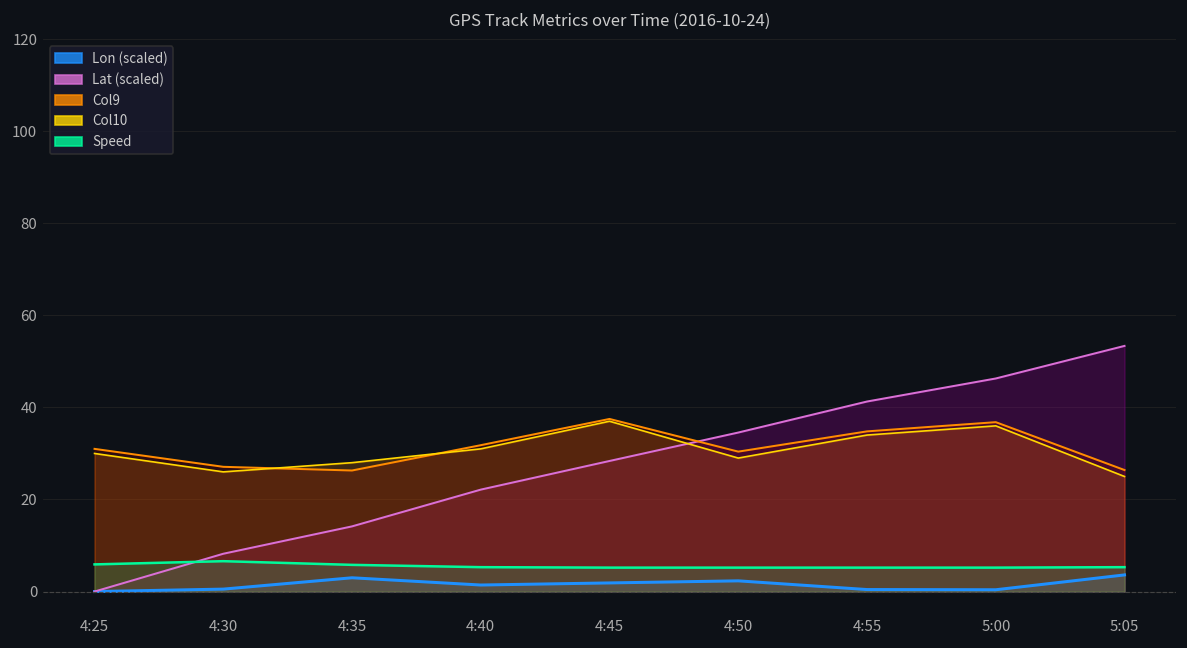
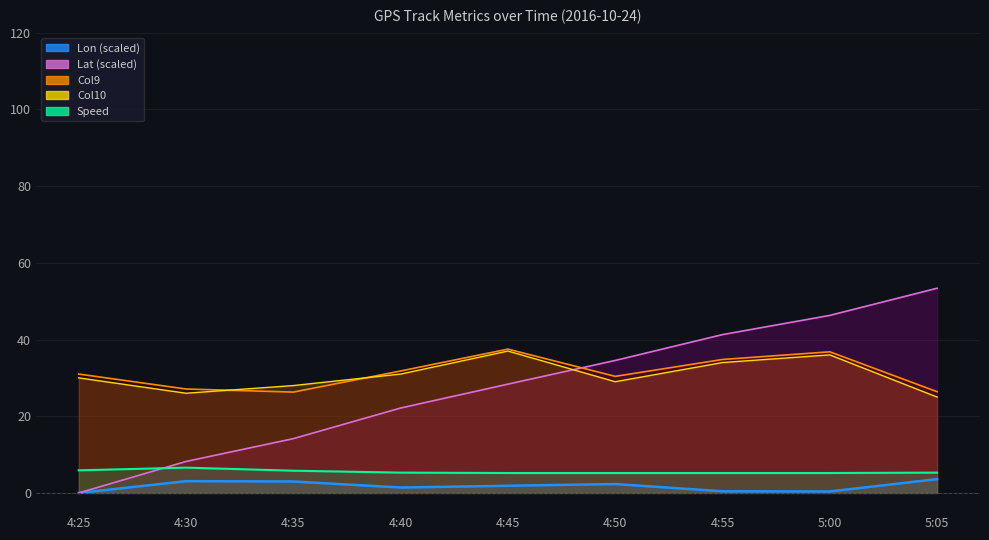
Lon (scaled), 4:30: 1 -> 3
